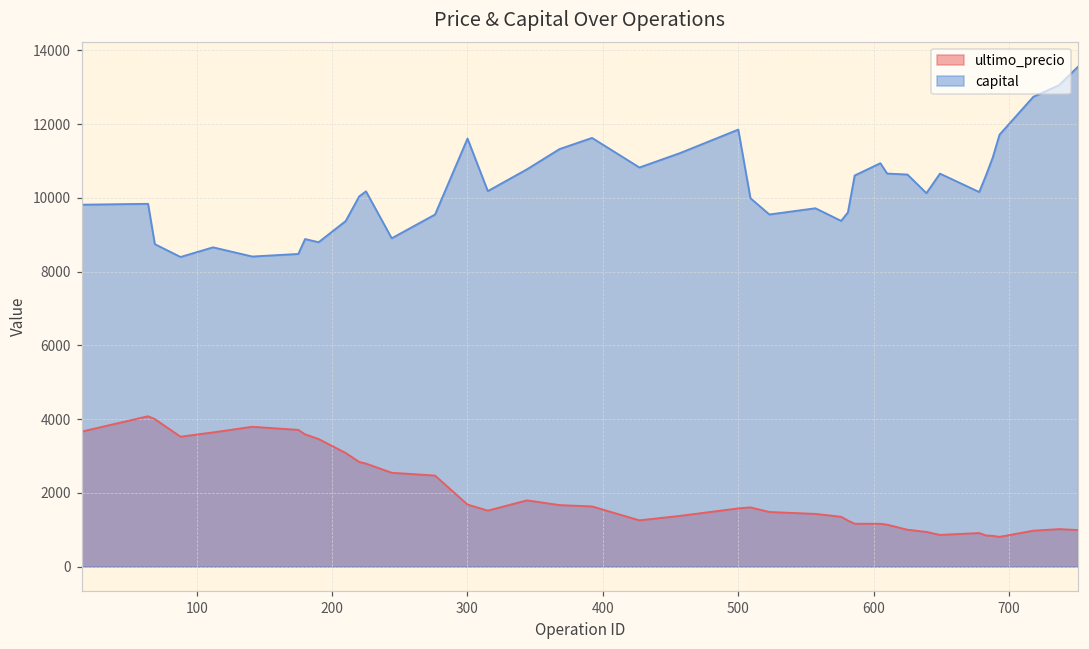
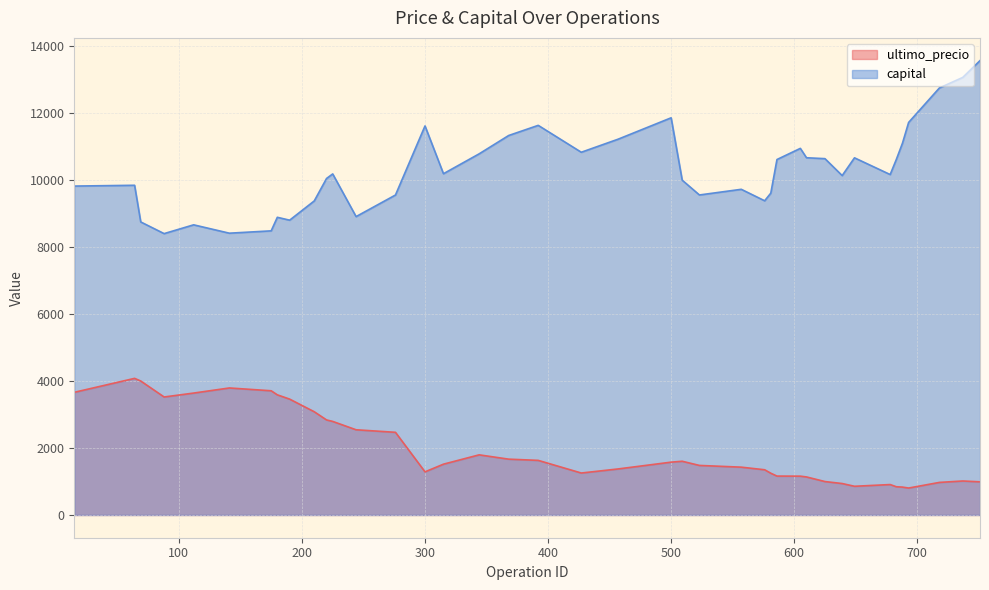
ultimo_precio, 300: 1700 -> 1300
